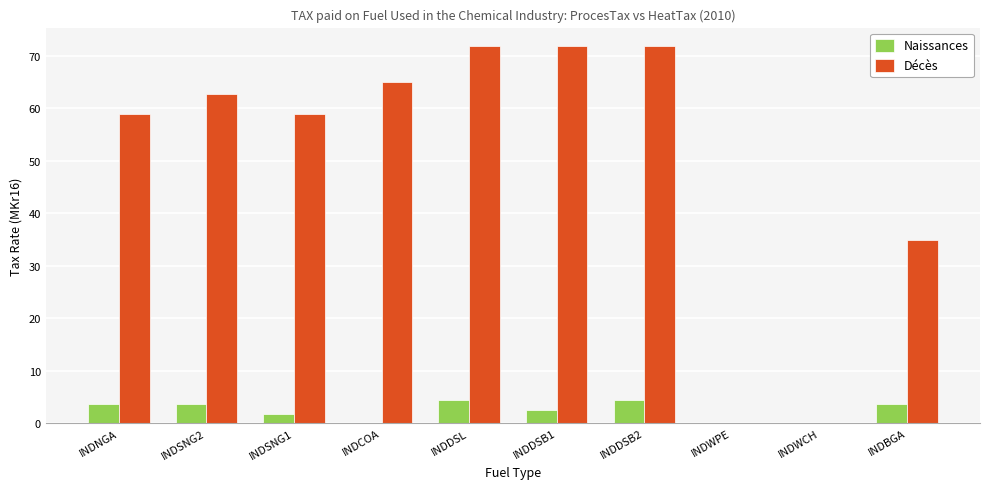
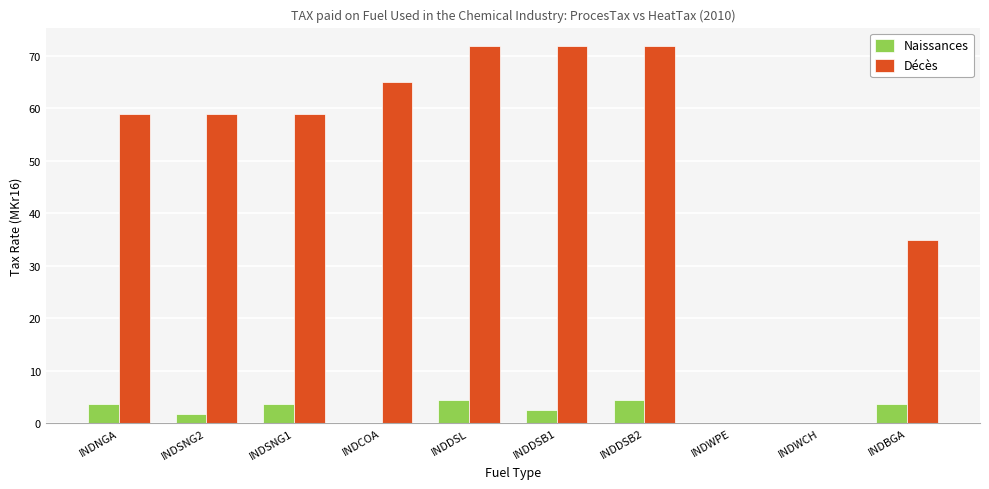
Naissances, INDSNG2: 4 -> 2
Décès, INDSNG2: 63 -> 59
Naissances, INDSNG1: 2 -> 4
